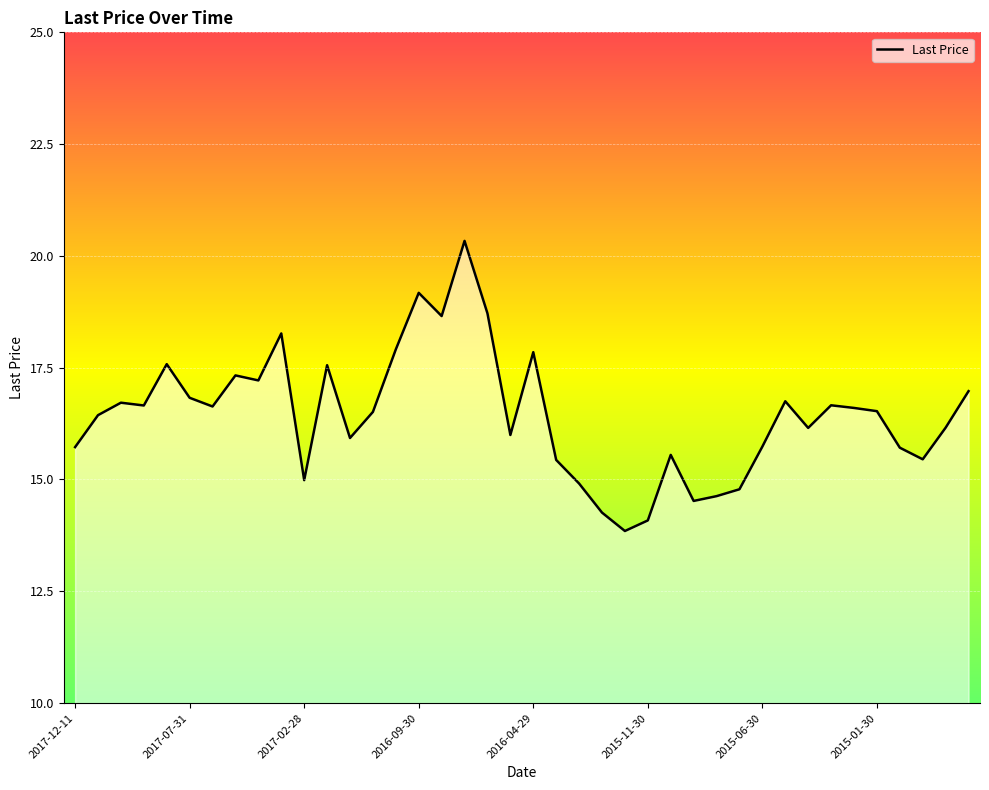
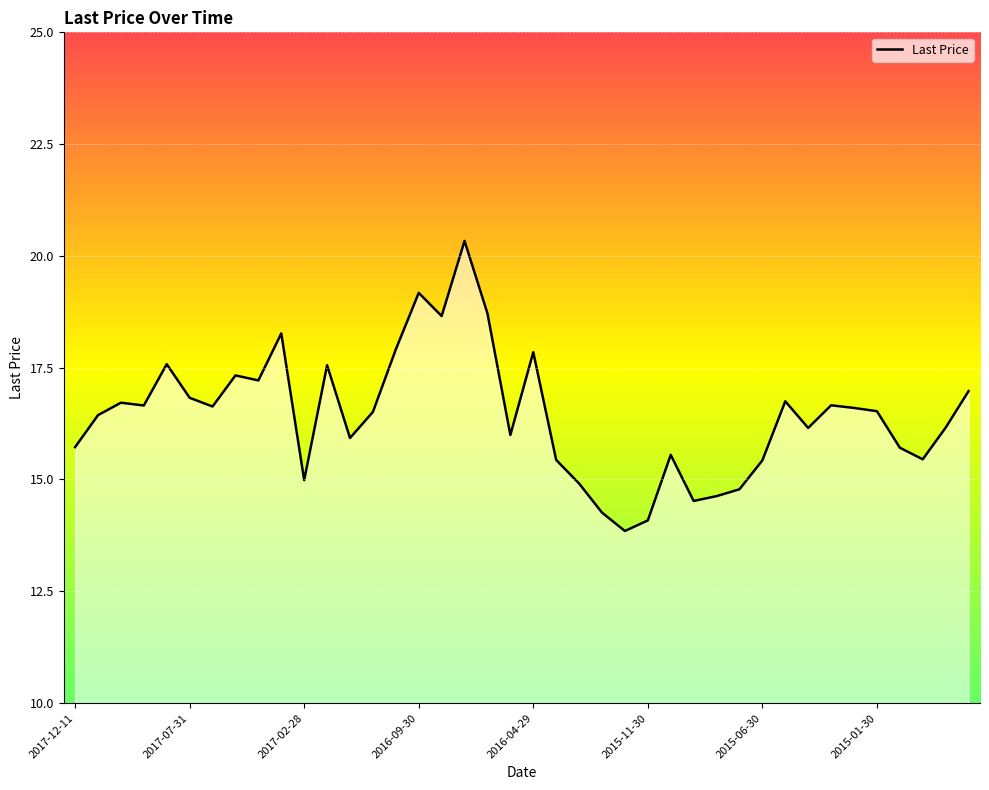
2015-06-30: 15.7 -> 15.4
